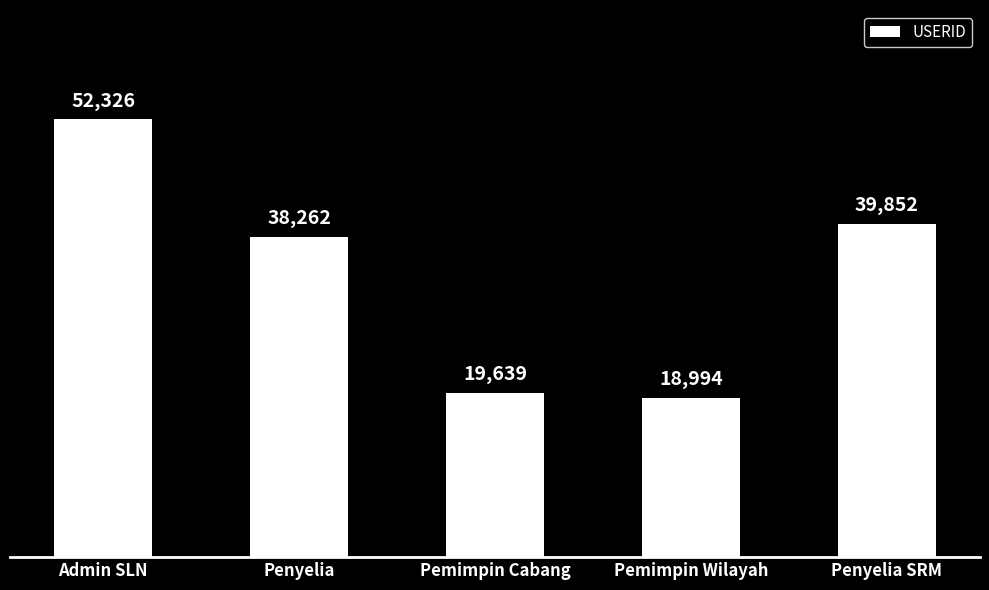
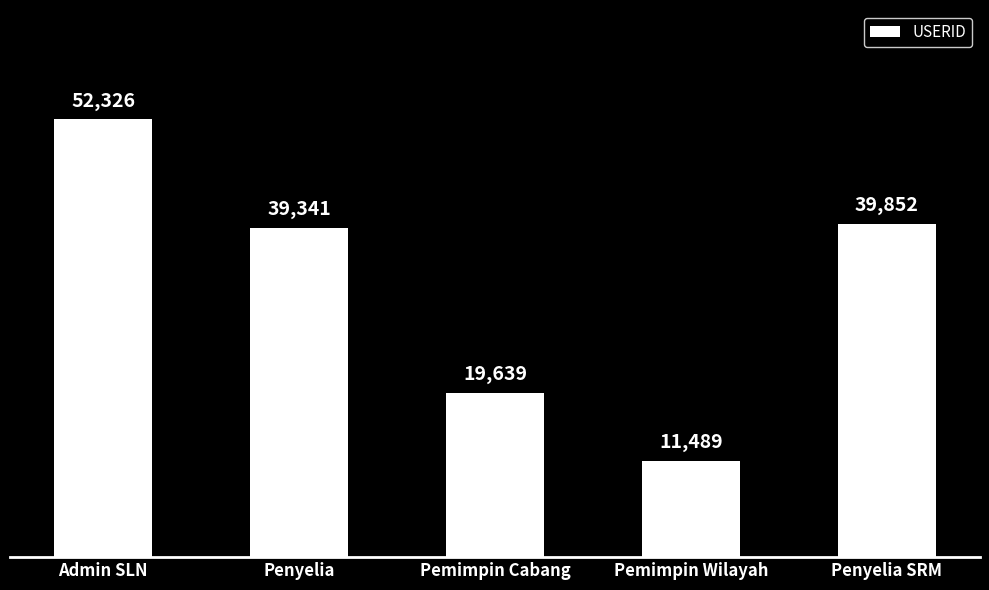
Penyelia: 38,262 -> 39,341
Pemimpin Wilayah: 18,994 -> 11,489
